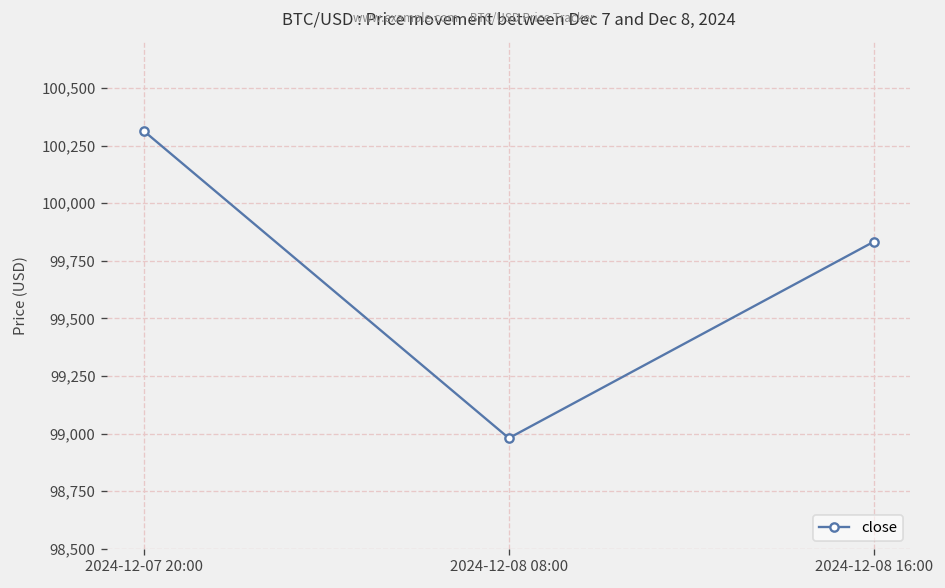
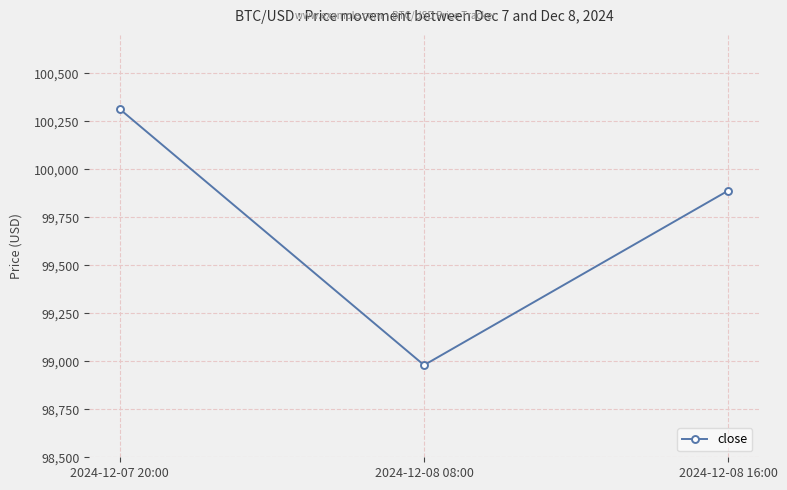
2024-12-08 16:00: 99,830 -> 99,890
